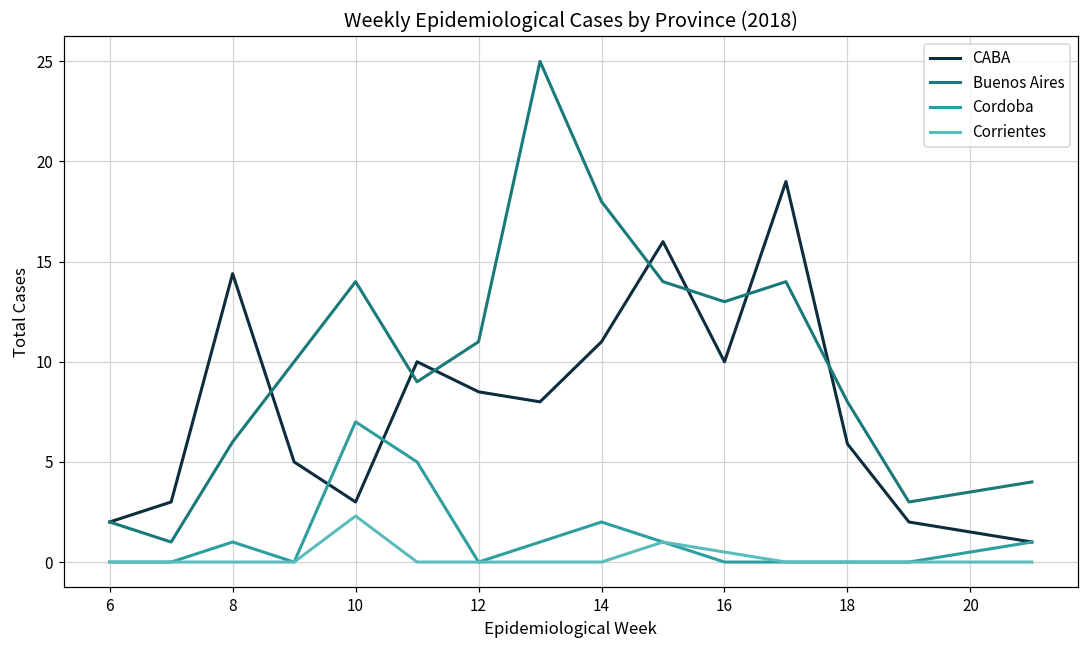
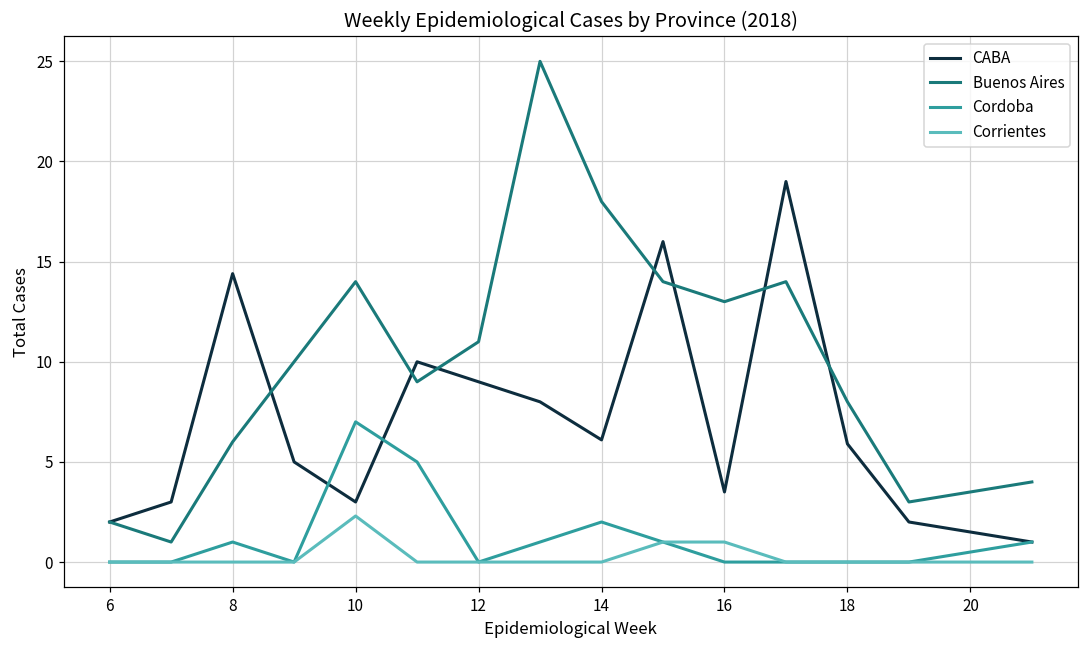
CABA, 12: 8.5 -> 9.0
CABA, 14: 11.0 -> 6.1
CABA, 16: 10.0 -> 3.5
Corrientes, 16: 0.5 -> 1.0
